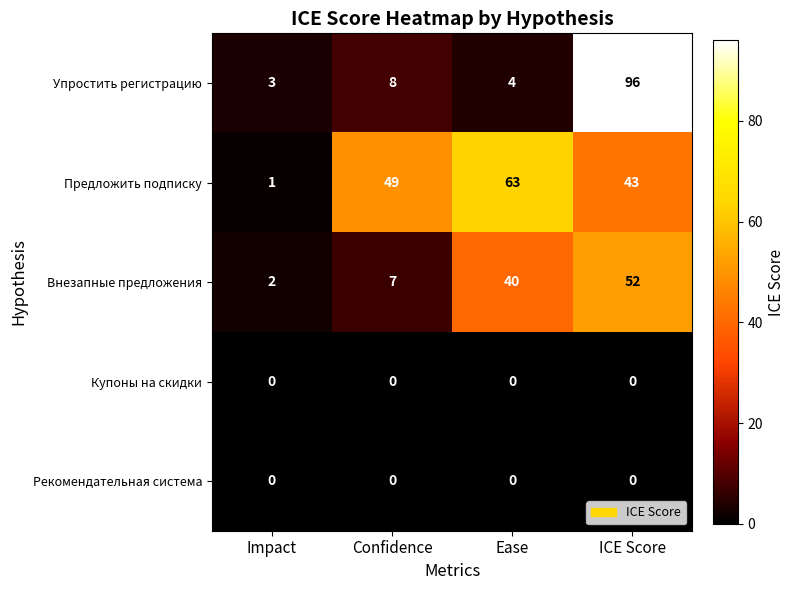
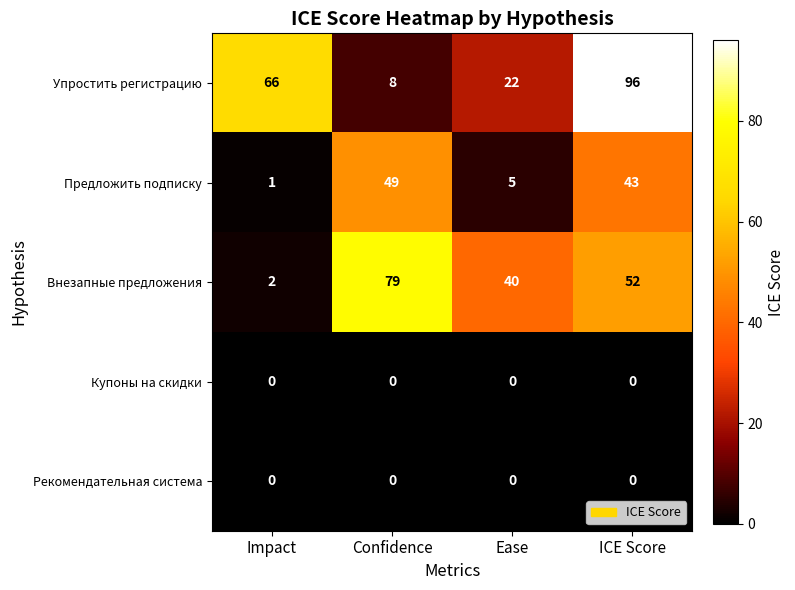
Упростить регистрацию, Impact: 3 -> 66
Упростить регистрацию, Ease: 4 -> 22
Предложить подписку, Ease: 63 -> 5
Внезапные предложения, Confidence: 7 -> 79
